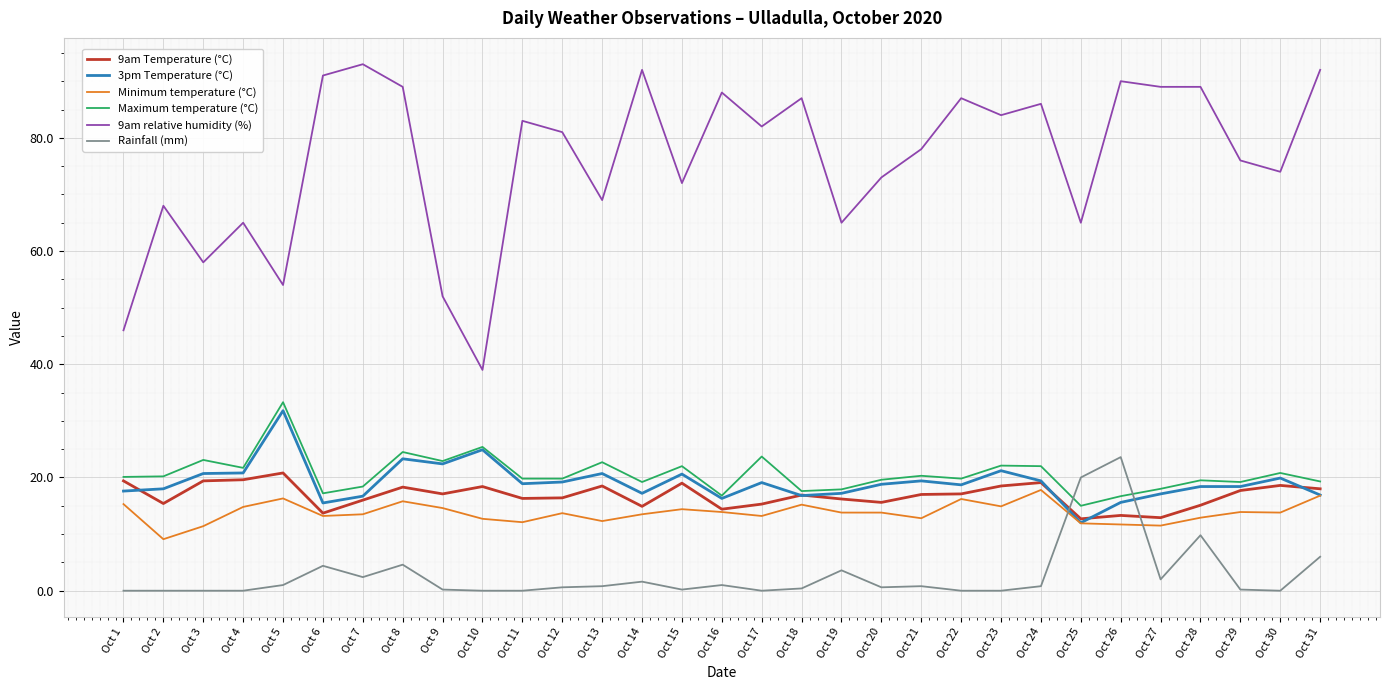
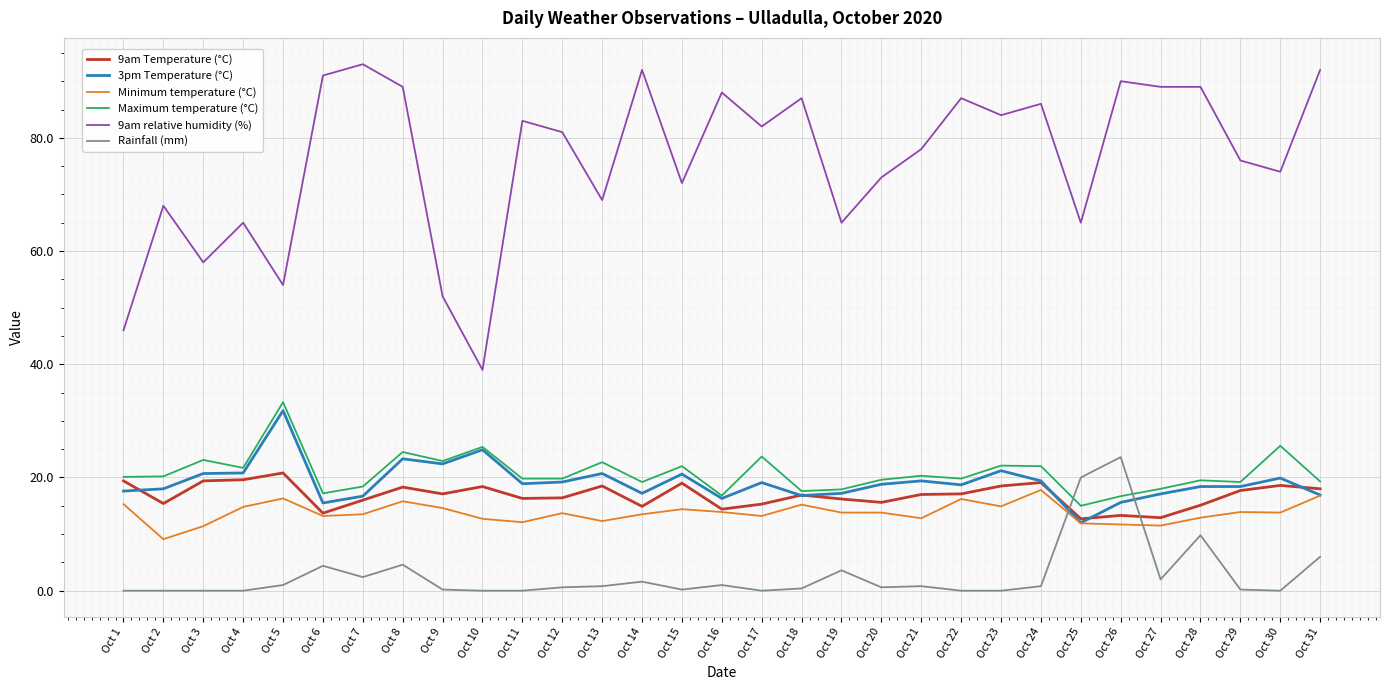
Maximum temperature (°C), Oct 30: 21 -> 26
